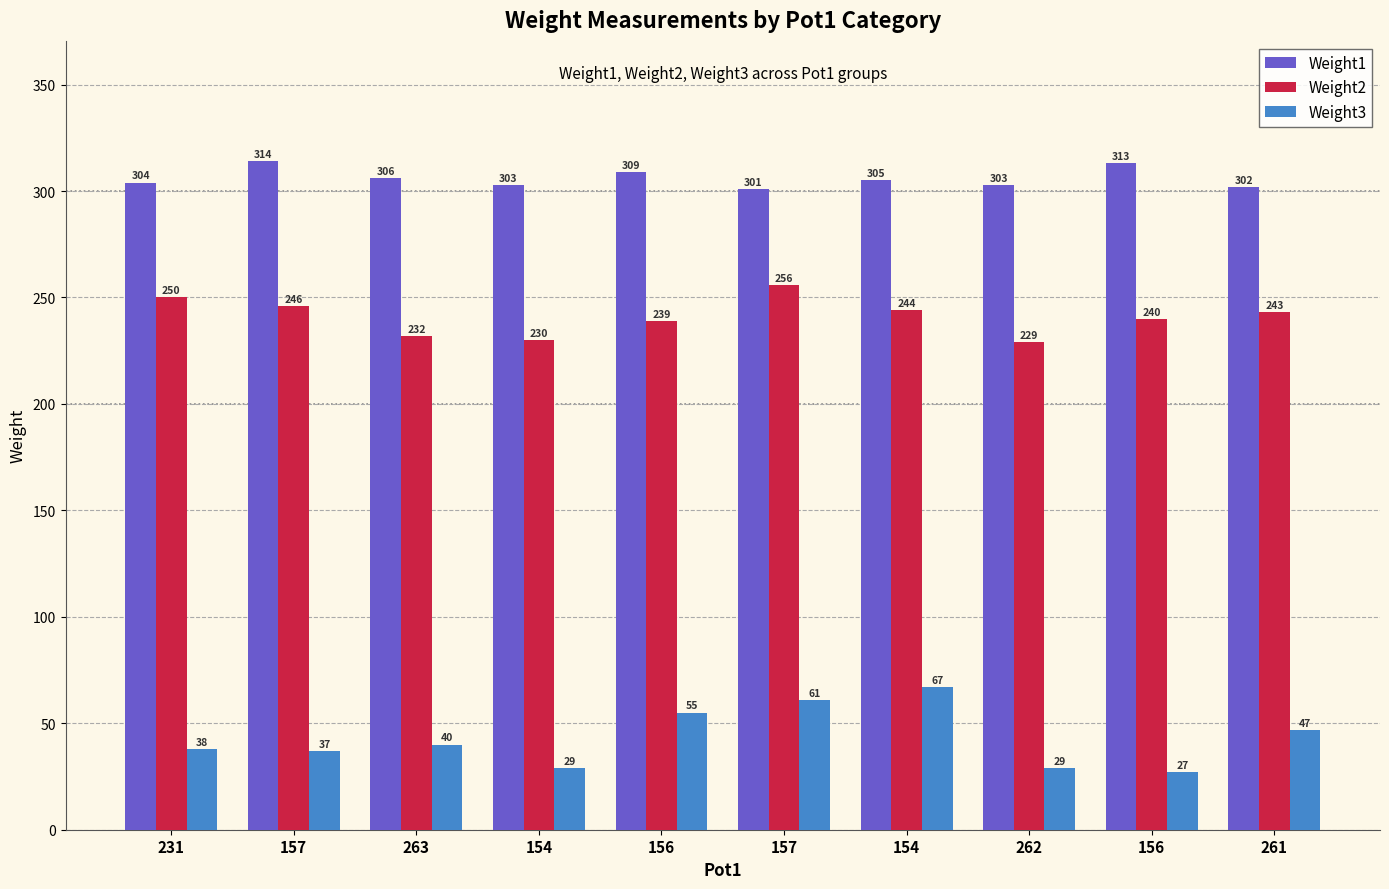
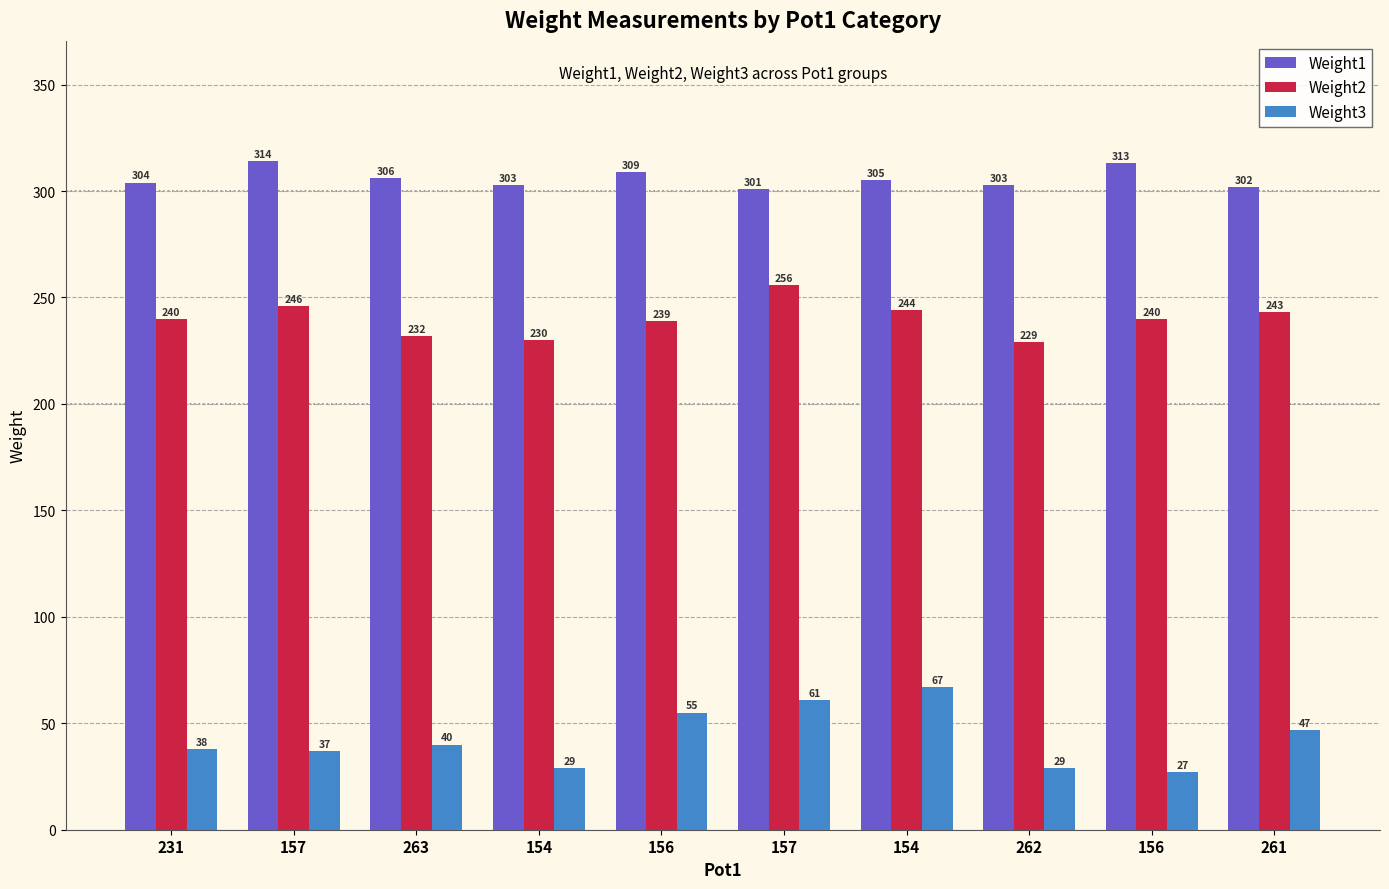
Weight2, 231: 250 -> 240
